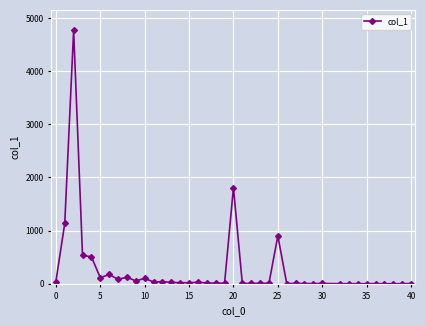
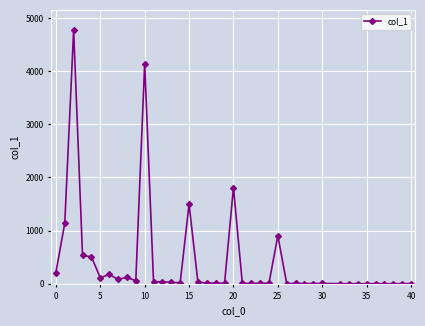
0: 0 -> 200
10: 100 -> 4100
15: 0 -> 1500
